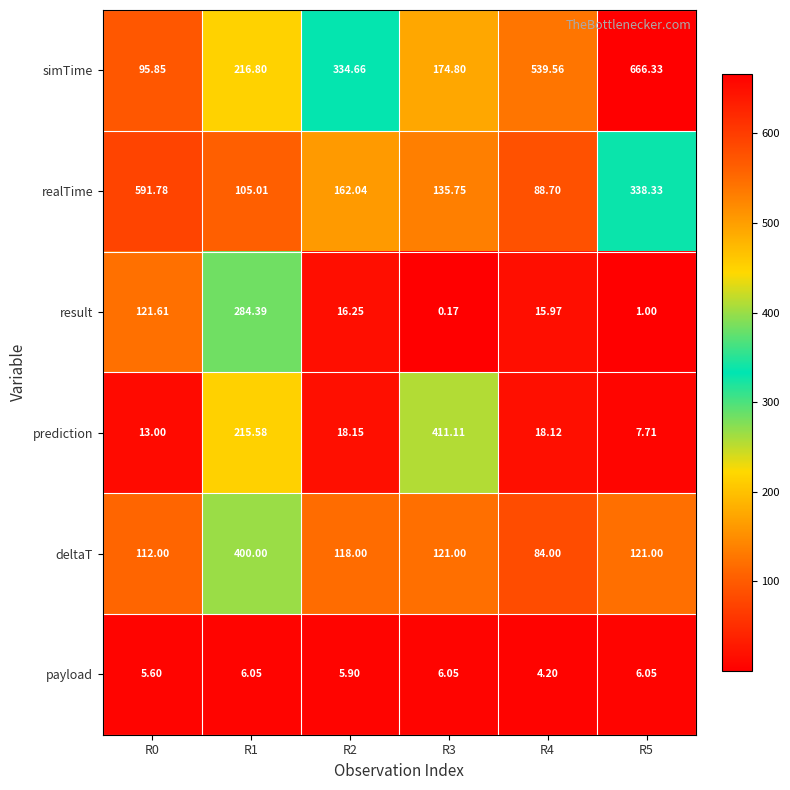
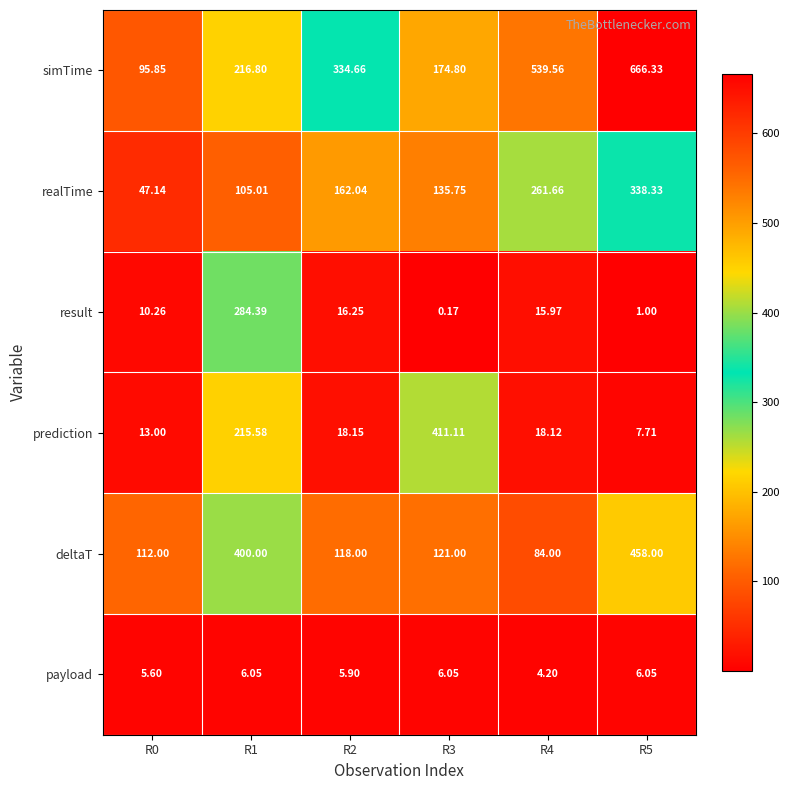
realTime, R0: 591.78 -> 47.14
realTime, R4: 88.70 -> 261.66
result, R0: 121.61 -> 10.26
deltaT, R5: 121.00 -> 458.00
